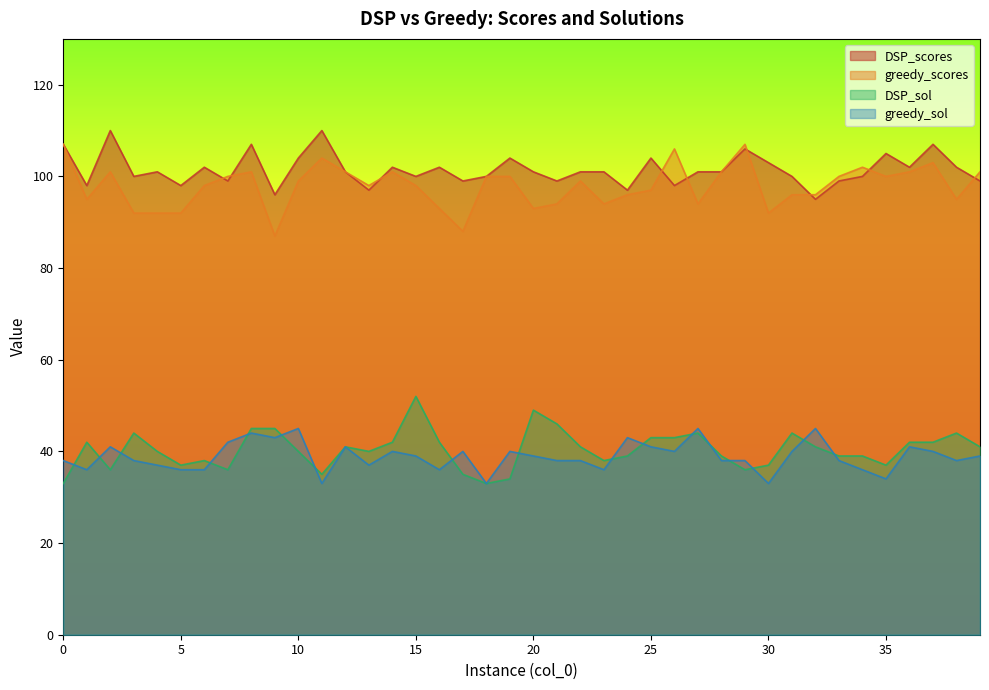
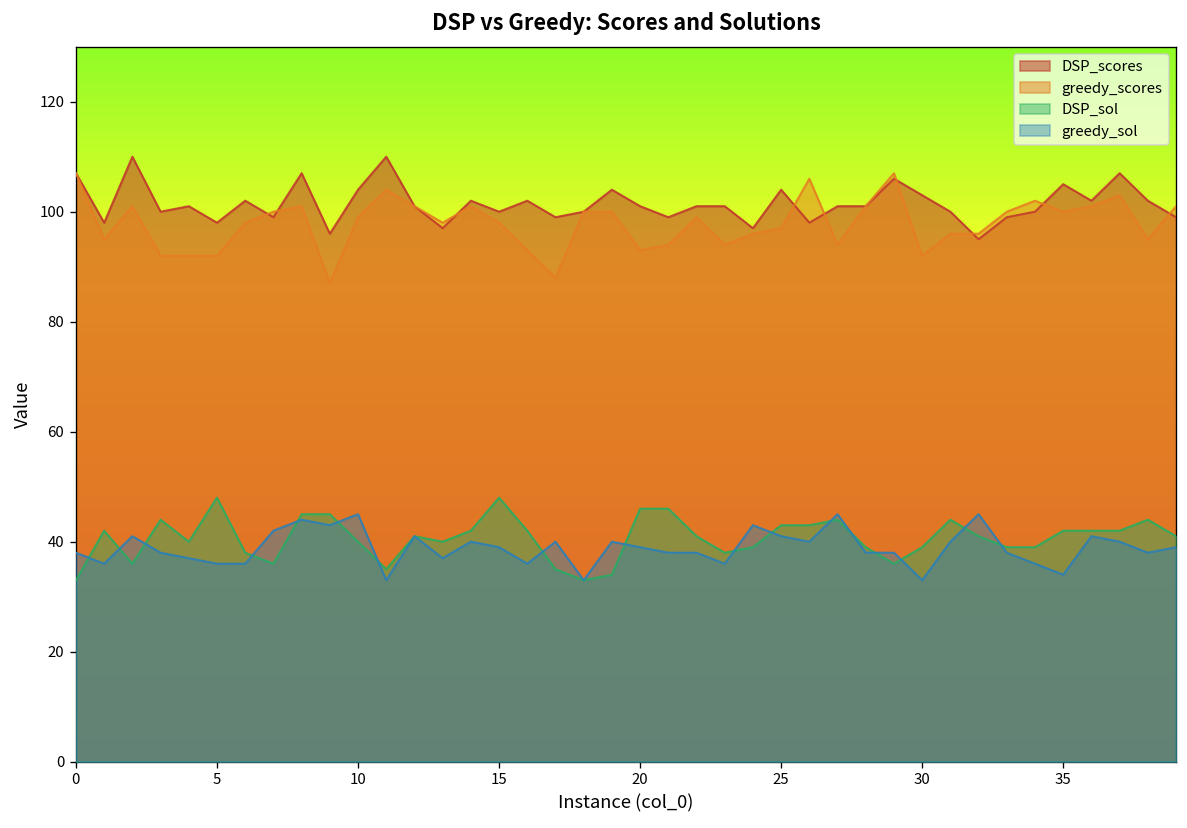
DSP_sol, 5: 37 -> 48
DSP_sol, 15: 52 -> 48
DSP_sol, 20: 49 -> 46
DSP_sol, 30: 37 -> 39
DSP_sol, 35: 37 -> 42
